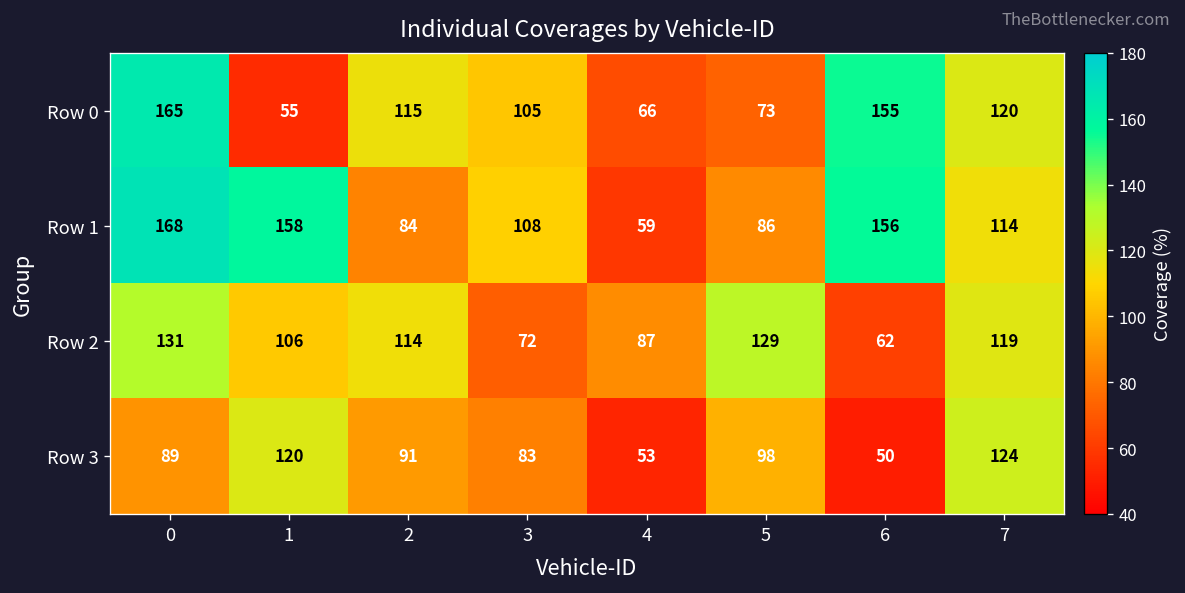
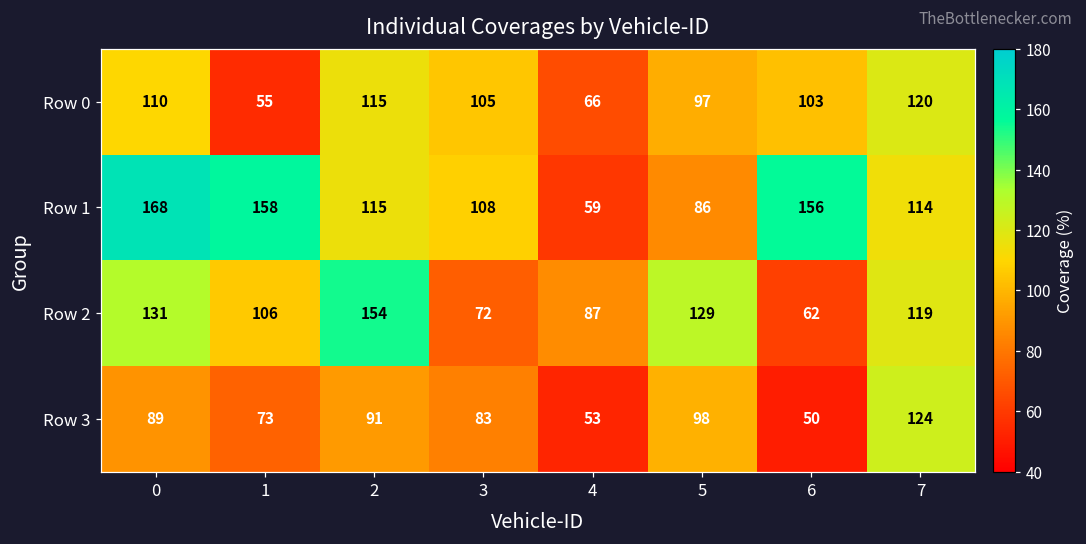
Row 0, 0: 165 -> 110
Row 0, 5: 73 -> 97
Row 0, 6: 155 -> 103
Row 1, 2: 84 -> 115
Row 2, 2: 114 -> 154
Row 3, 1: 120 -> 73
